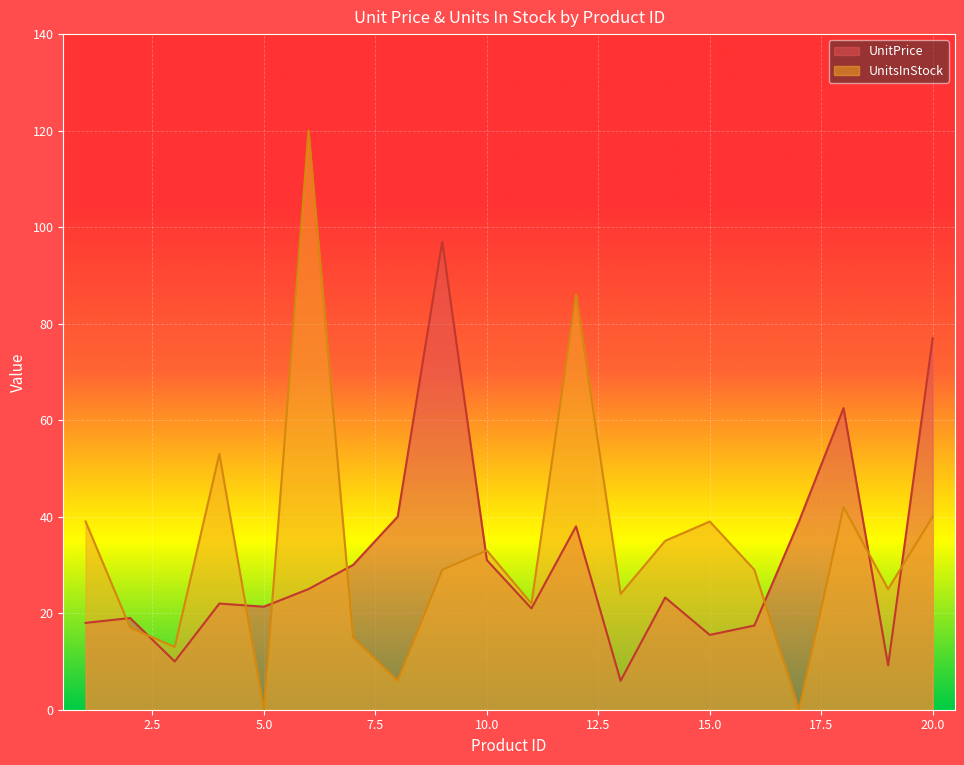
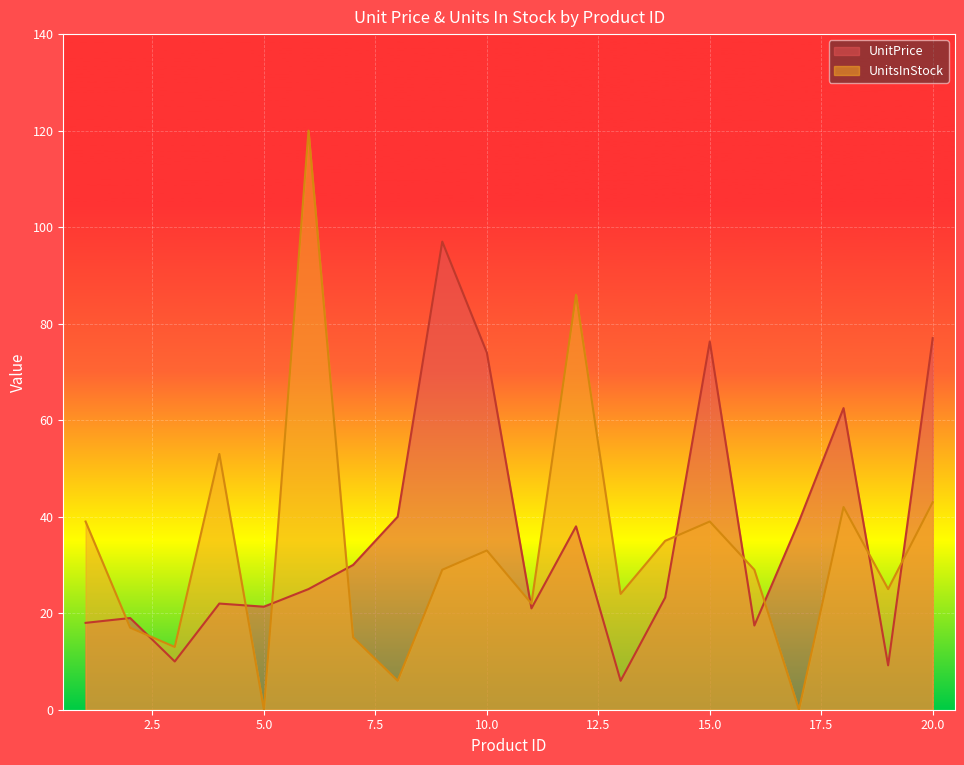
UnitPrice, 10.0: 31 -> 74
UnitPrice, 15.0: 16 -> 76
UnitsInStock, 20.0: 40 -> 43
